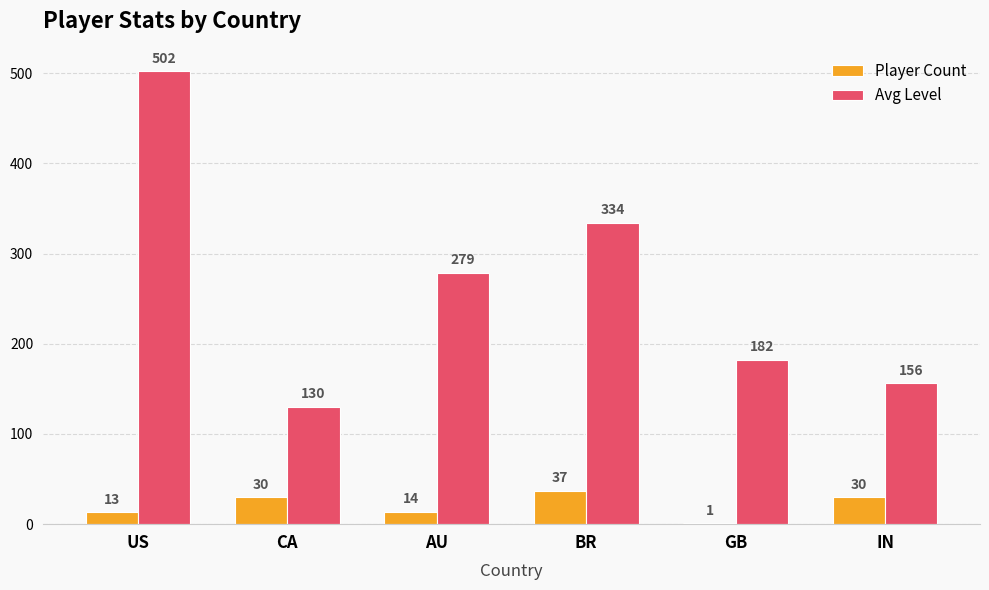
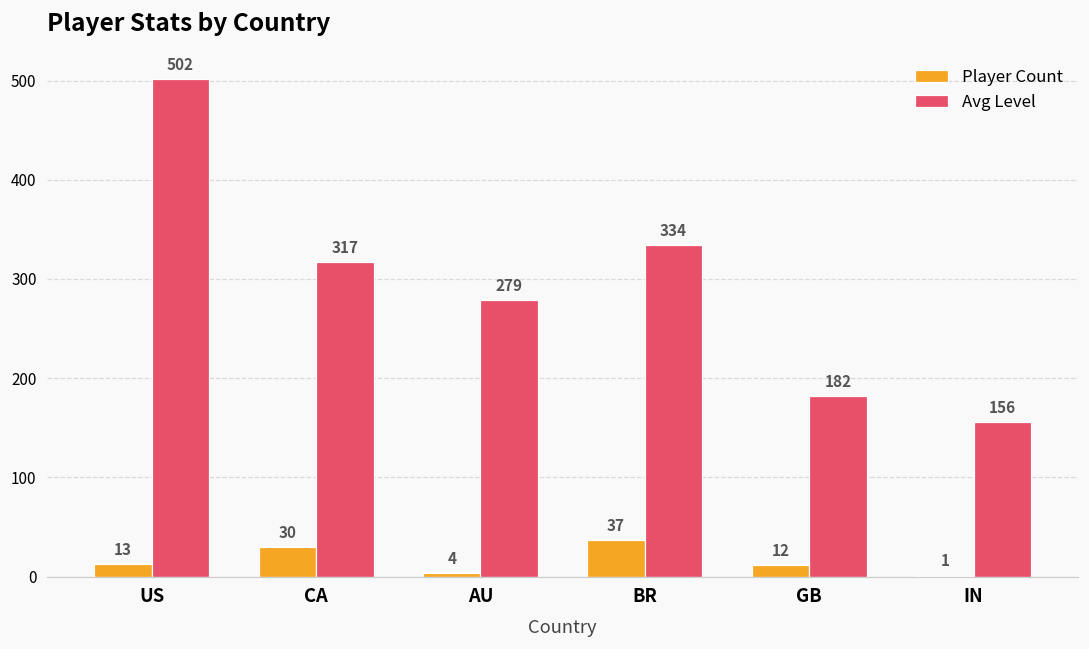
Avg Level, CA: 130 -> 317
Player Count, AU: 14 -> 4
Player Count, GB: 1 -> 12
Player Count, IN: 30 -> 1
